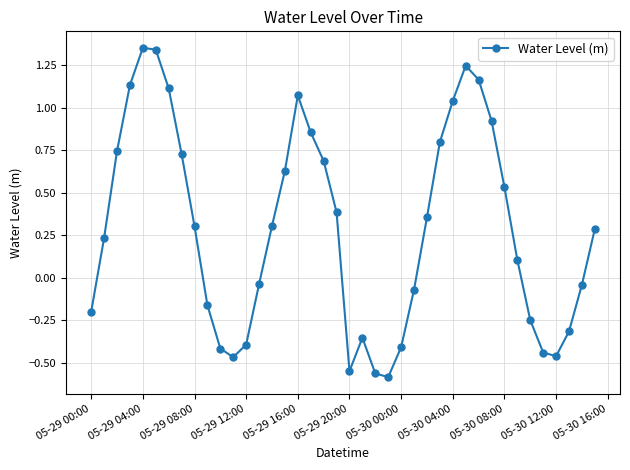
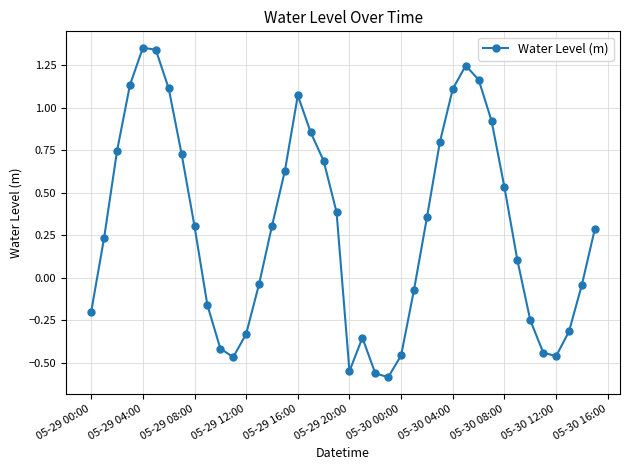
05-29 12:00: -0.39 -> -0.33
05-30 00:00: -0.41 -> -0.46
05-30 04:00: 1.04 -> 1.11
